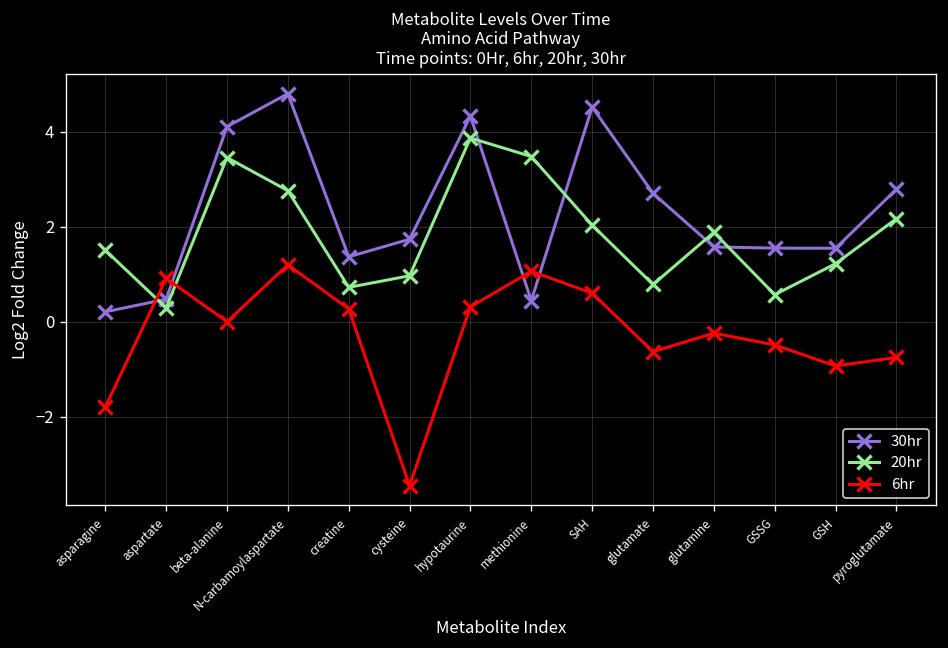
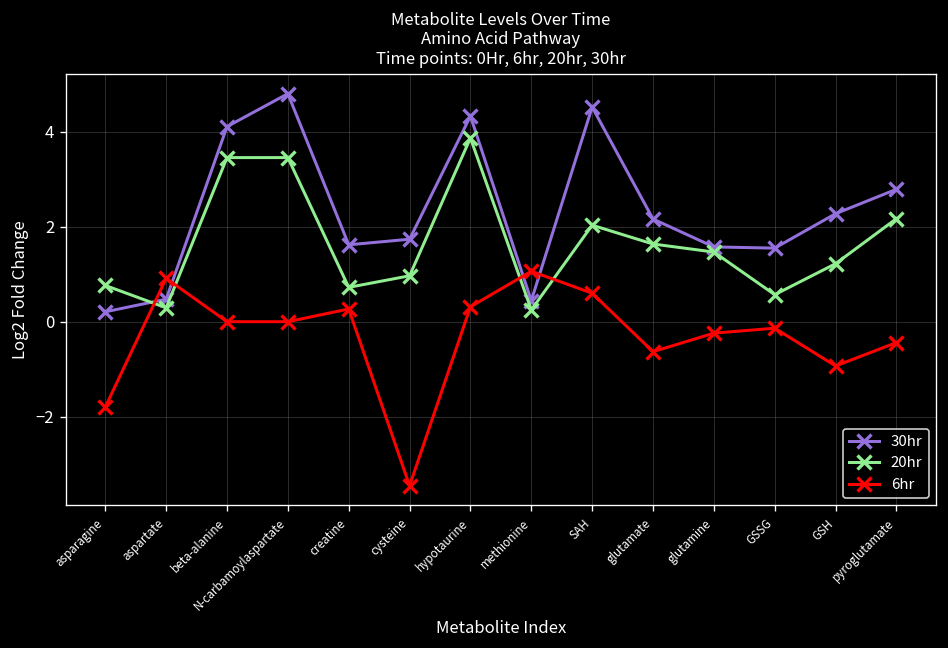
20hr, asparagine: 1.5 -> 0.8
20hr, N-carbamoylaspartate: 2.8 -> 3.5
6hr, N-carbamoylaspartate: 1.2 -> 0.0
30hr, creatine: 1.4 -> 1.6
20hr, methionine: 3.5 -> 0.2
30hr, glutamate: 2.7 -> 2.2
20hr, glutamate: 0.8 -> 1.6
20hr, glutamine: 1.9 -> 1.5
6hr, GSSG: -0.5 -> -0.1
30hr, GSH: 1.5 -> 2.3
6hr, pyroglutamate: -0.8 -> -0.4
